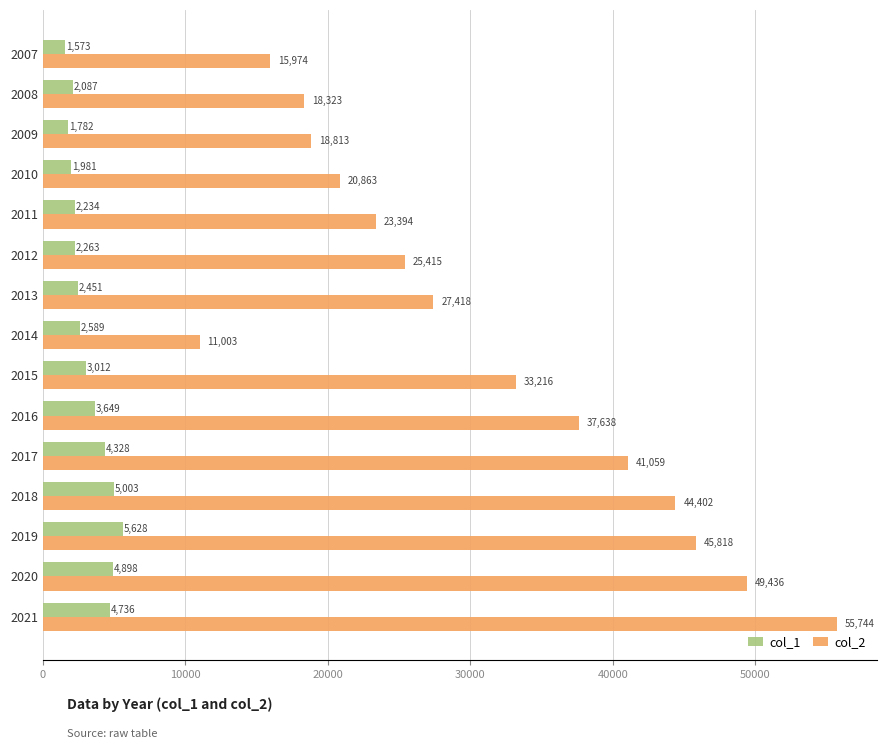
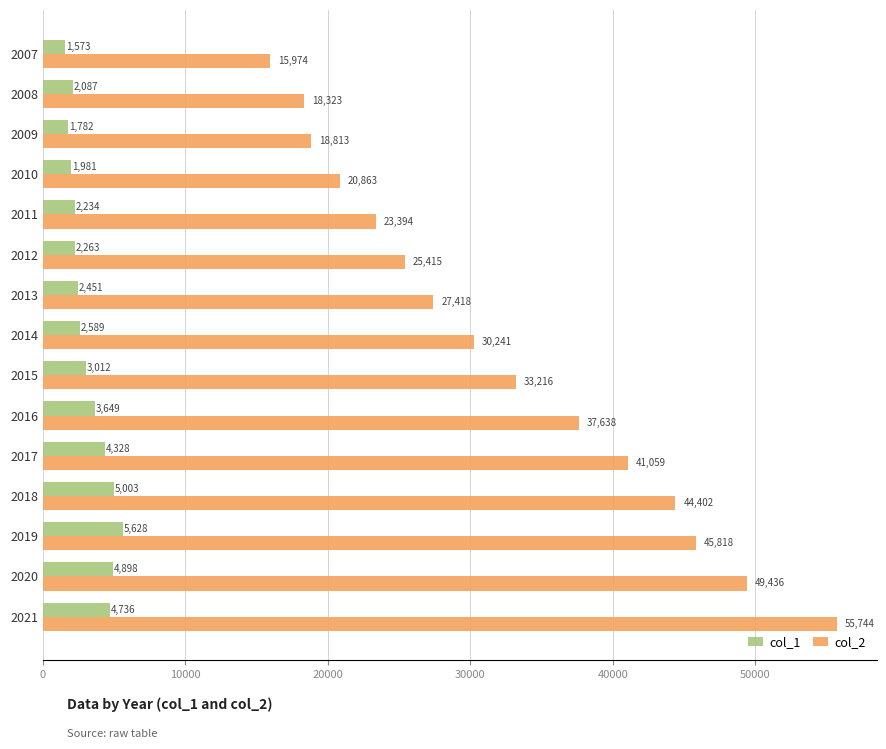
col_2, 2014: 11,003 -> 30,241
